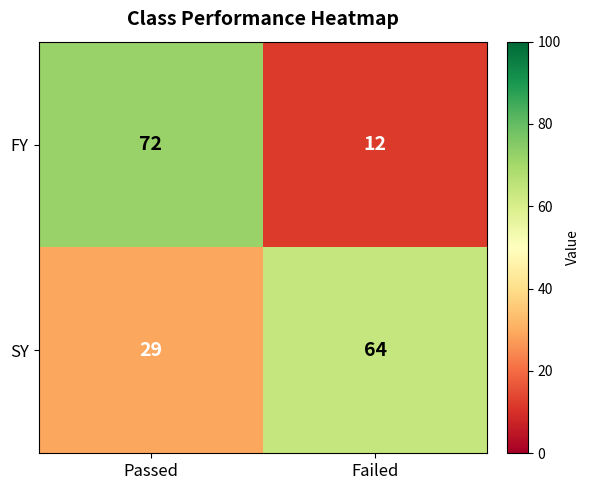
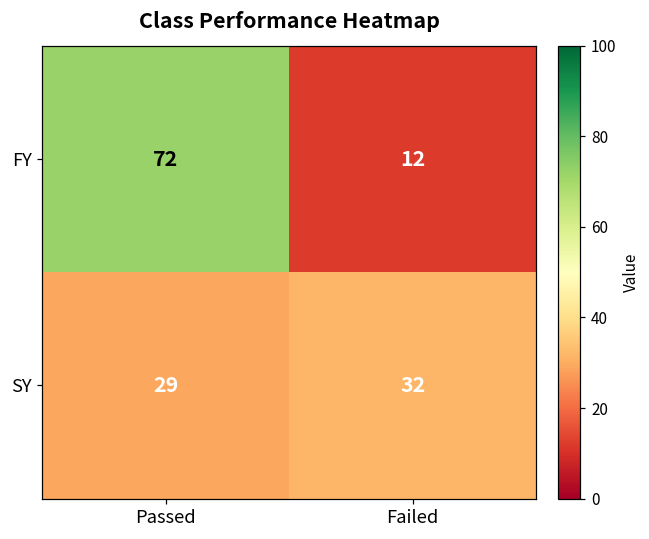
SY, Failed: 64 -> 32
